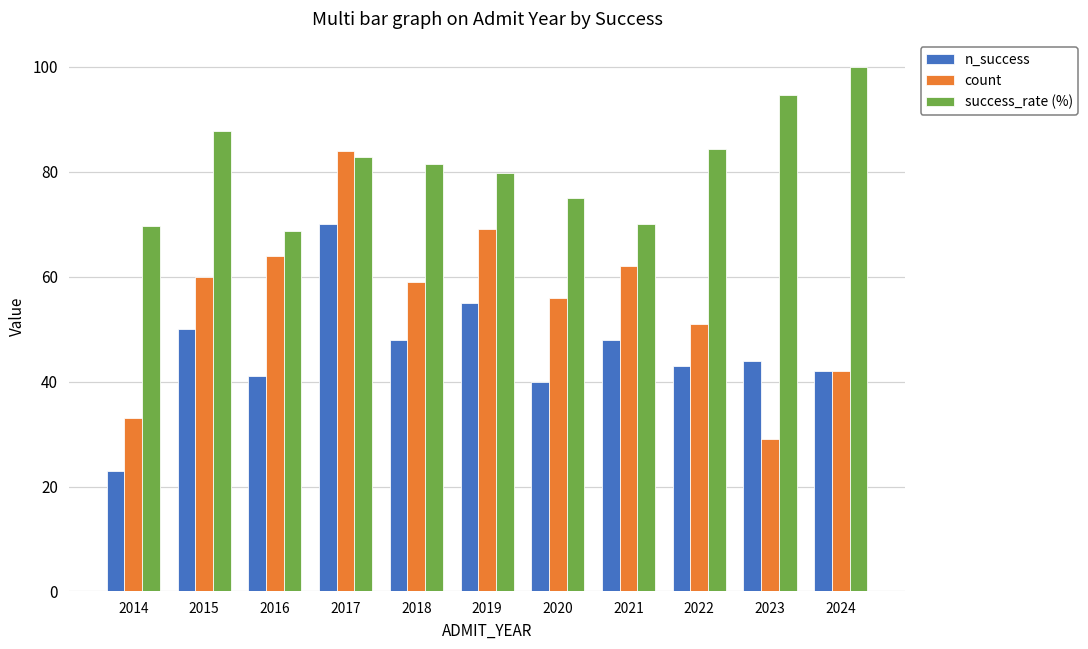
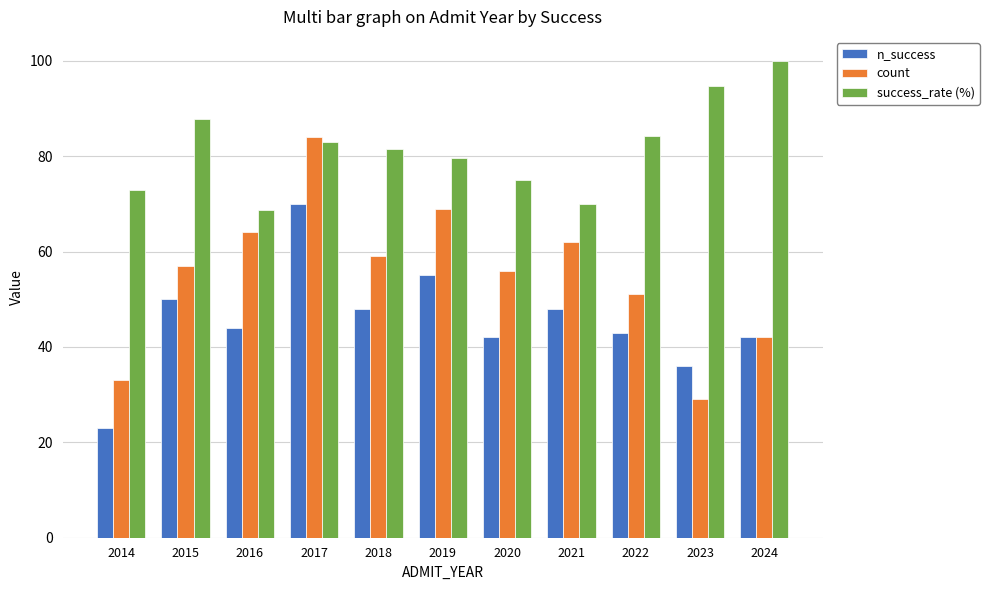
success_rate (%), 2014: 70 -> 73
count, 2015: 60 -> 57
n_success, 2016: 41 -> 44
n_success, 2020: 40 -> 42
n_success, 2023: 44 -> 36
